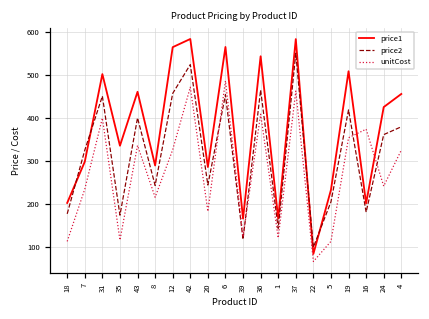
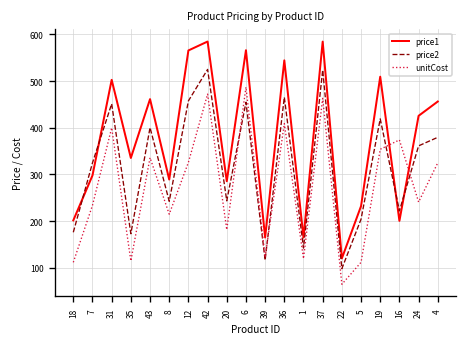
price2, 37: 550 -> 520
price1, 22: 80 -> 120
price2, 16: 180 -> 220
